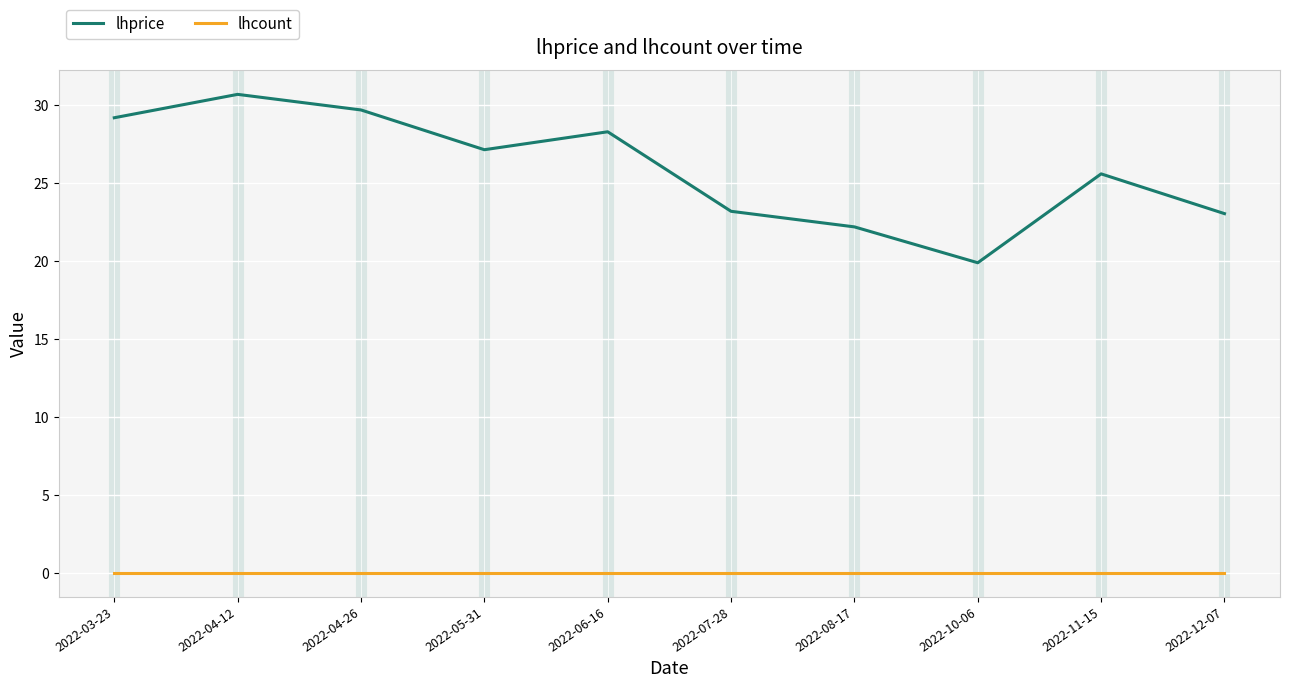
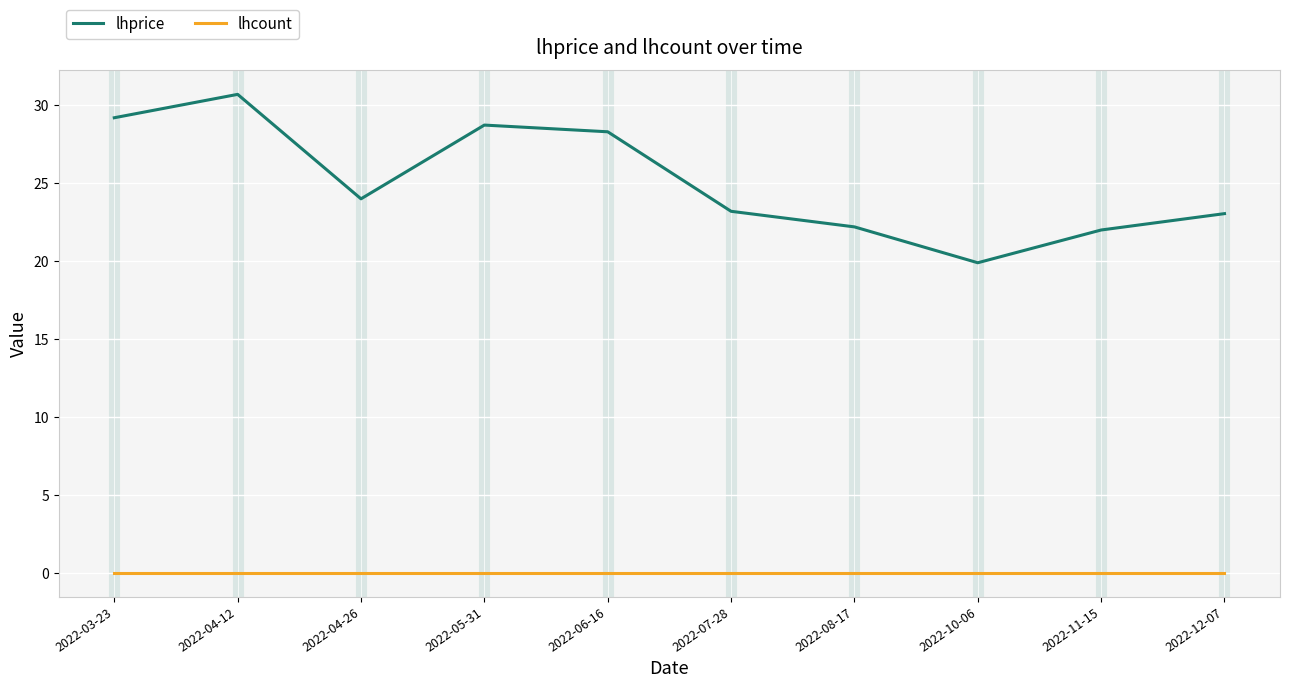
lhprice, 2022-04-26: 29.7 -> 24.0
lhprice, 2022-05-31: 27.2 -> 28.7
lhprice, 2022-11-15: 25.6 -> 22.0
